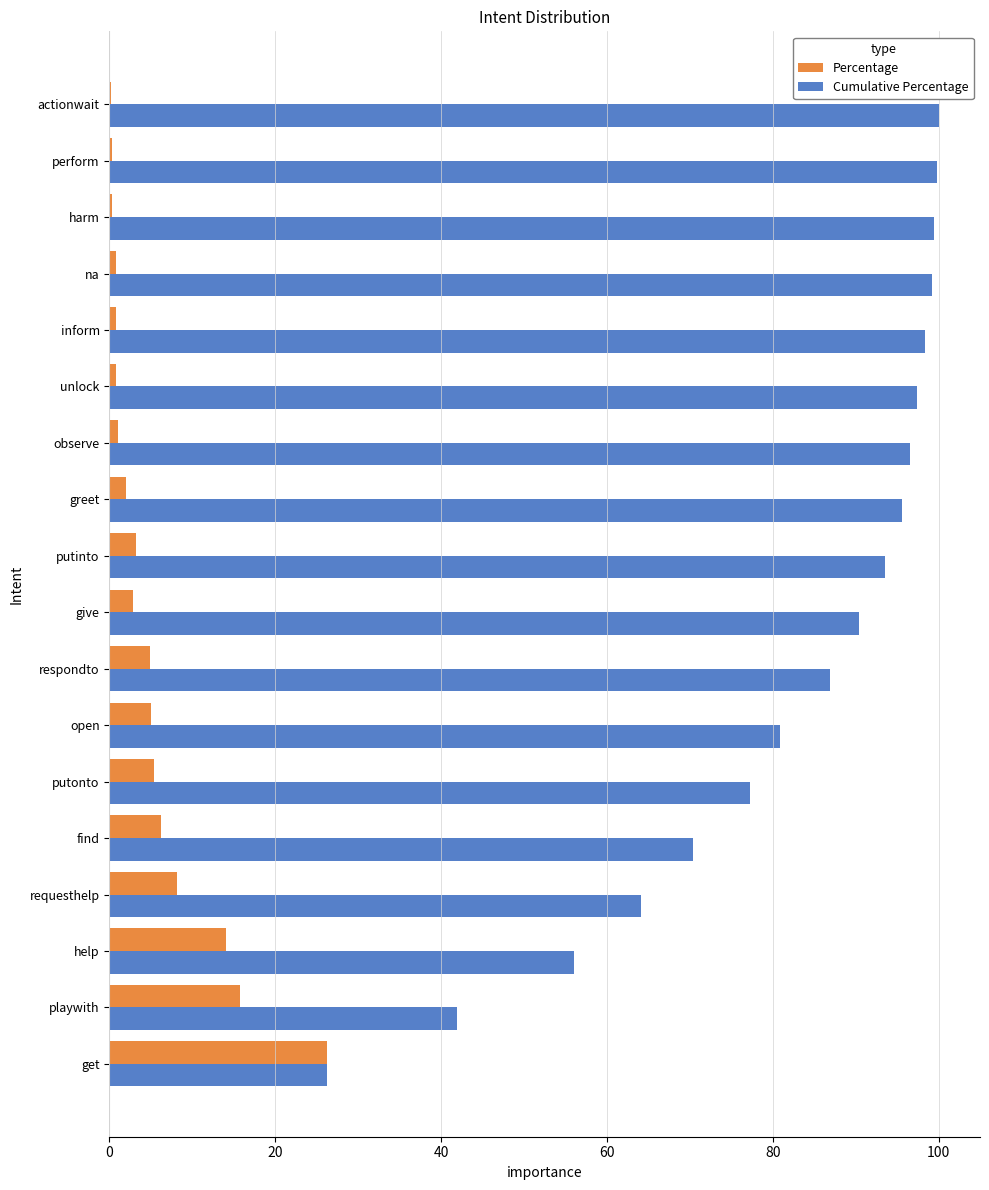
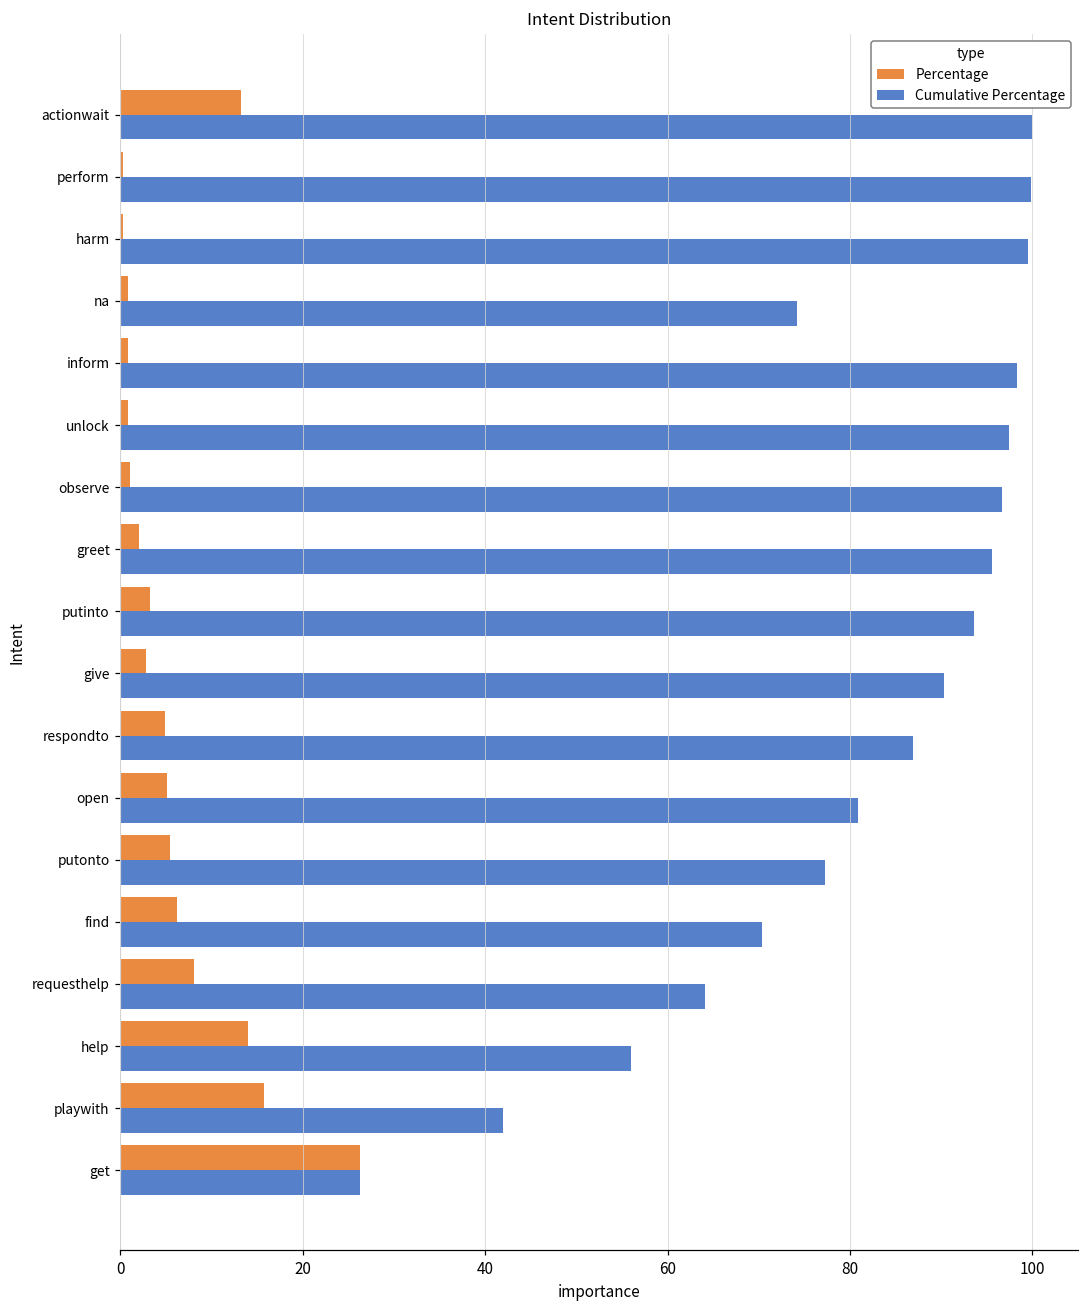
Percentage, actionwait: 0 -> 13
Cumulative Percentage, na: 99 -> 74
